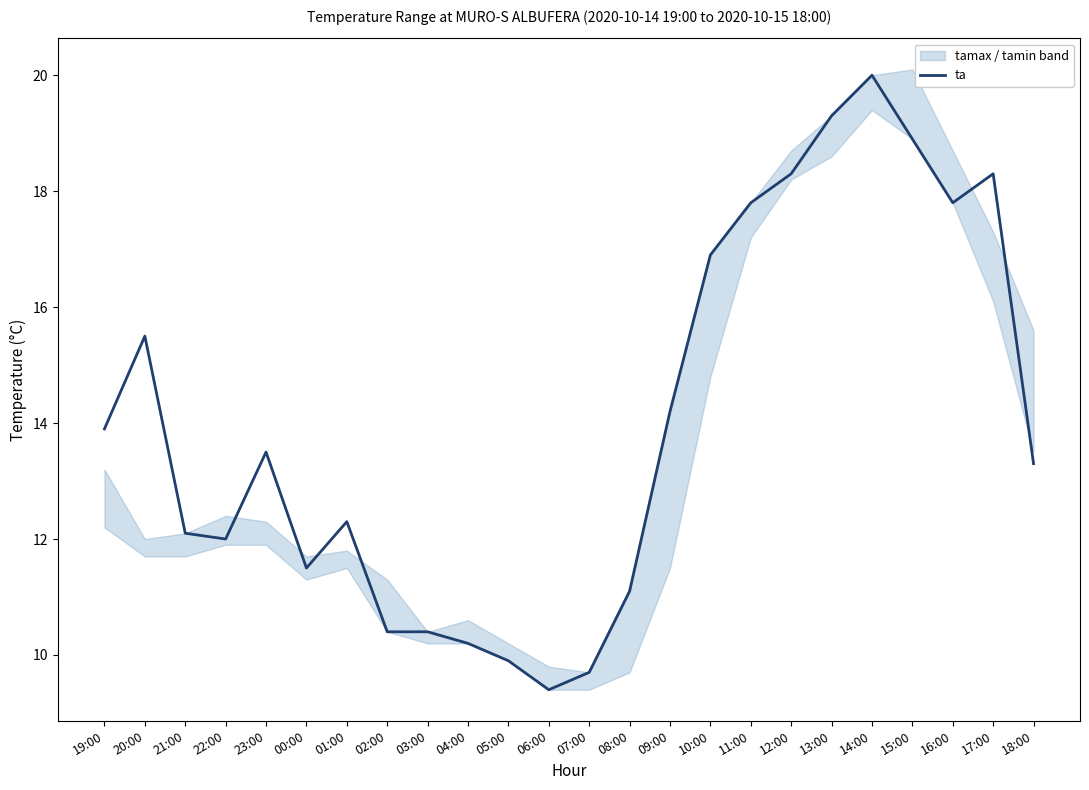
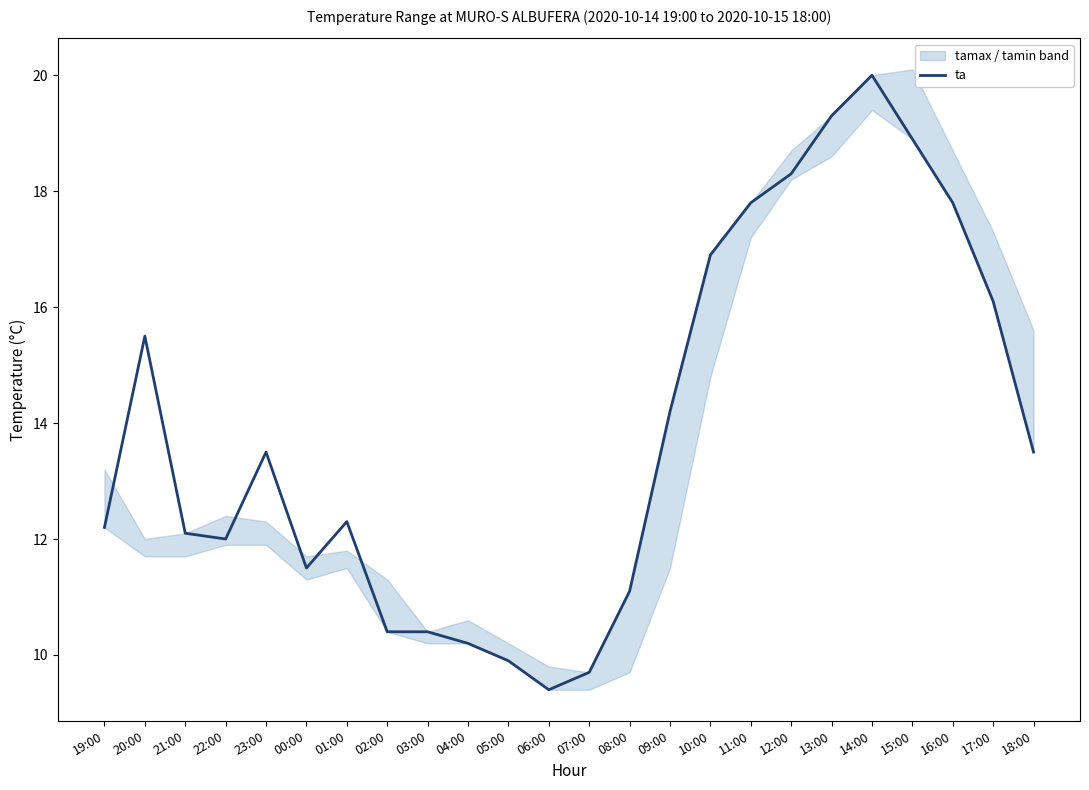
ta, 19:00: 13.9 -> 12.2
ta, 17:00: 18.3 -> 16.1
ta, 18:00: 13.3 -> 13.5
